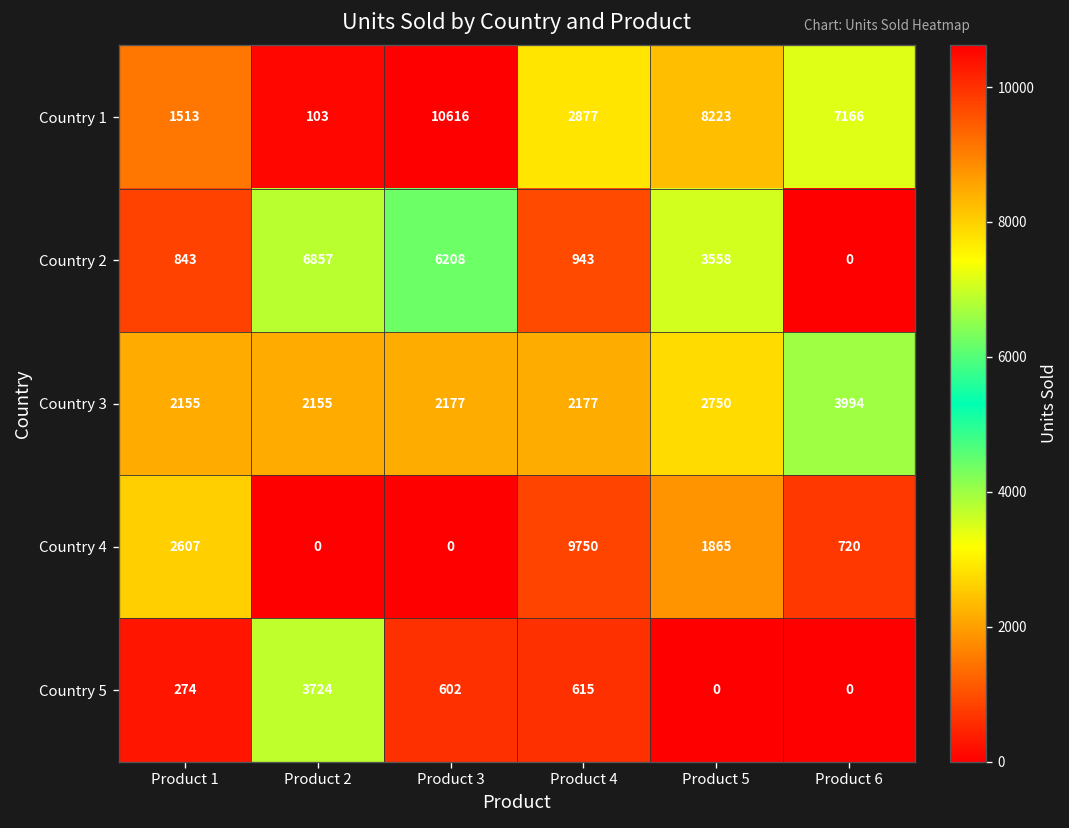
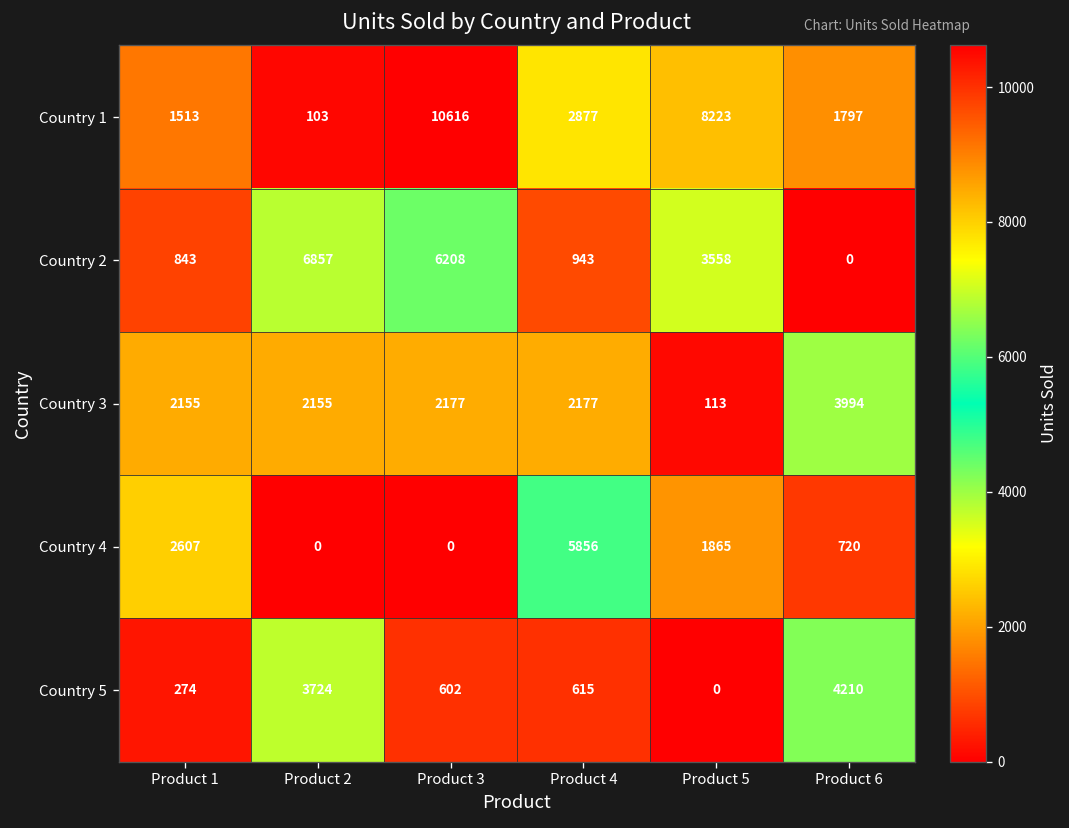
Country 1, Product 6: 7166 -> 1797
Country 3, Product 5: 2750 -> 113
Country 4, Product 4: 9750 -> 5856
Country 5, Product 6: 0 -> 4210
